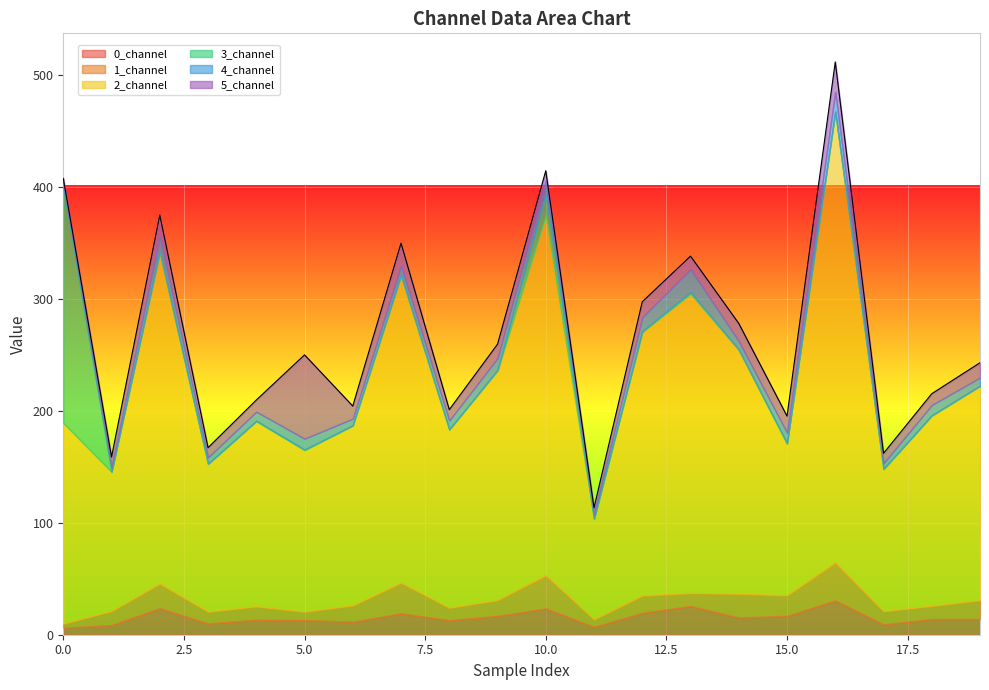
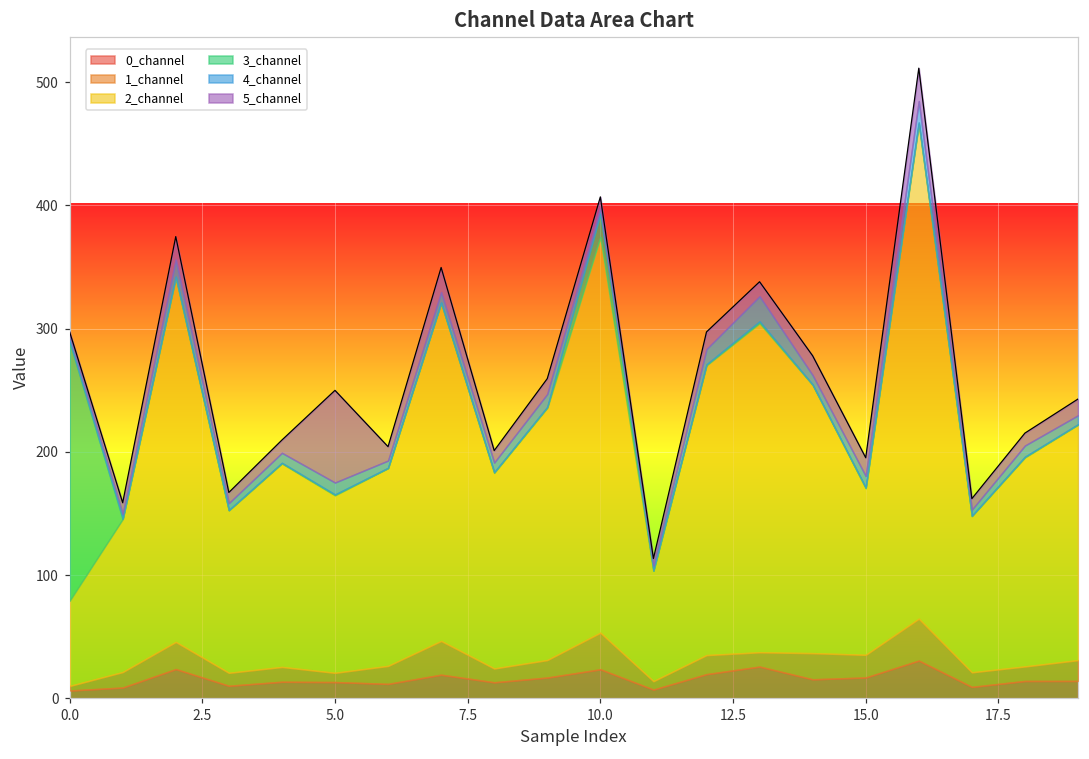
2_channel, 0.0: 179 -> 69
4_channel, 10.0: 12 -> 5
